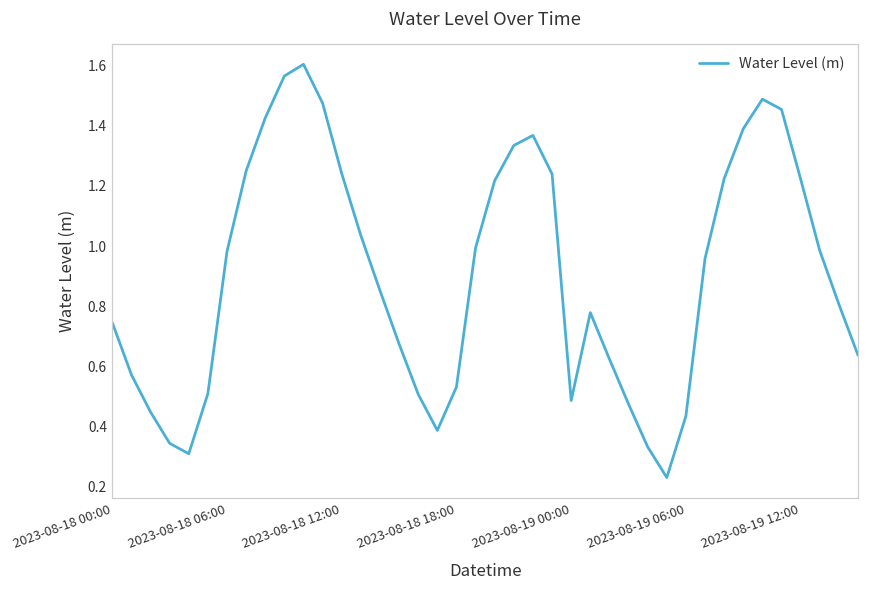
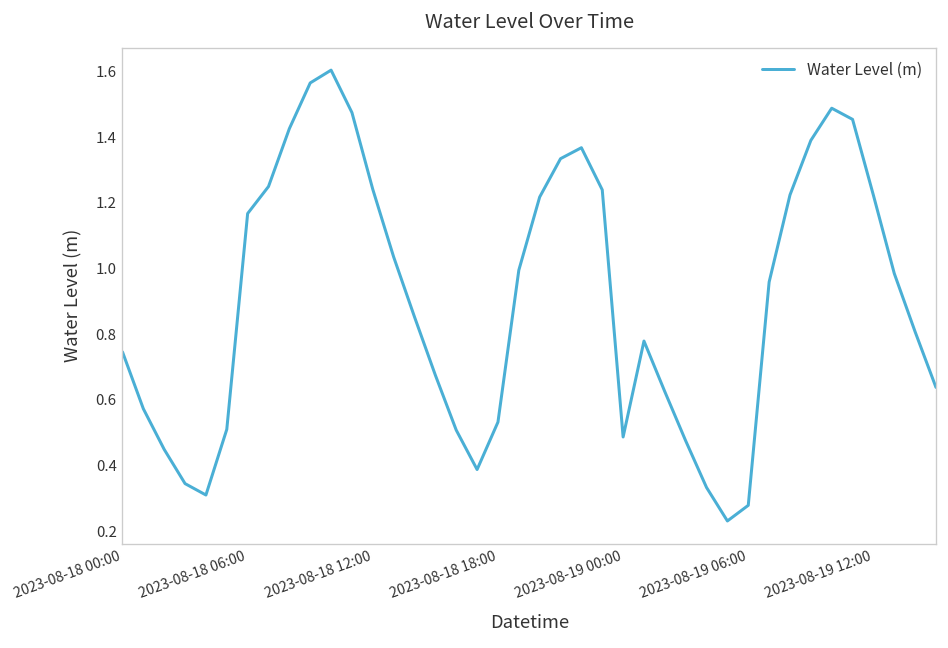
2023-08-18 06:00: 0.98 -> 1.17
2023-08-19 06:00: 0.44 -> 0.28
